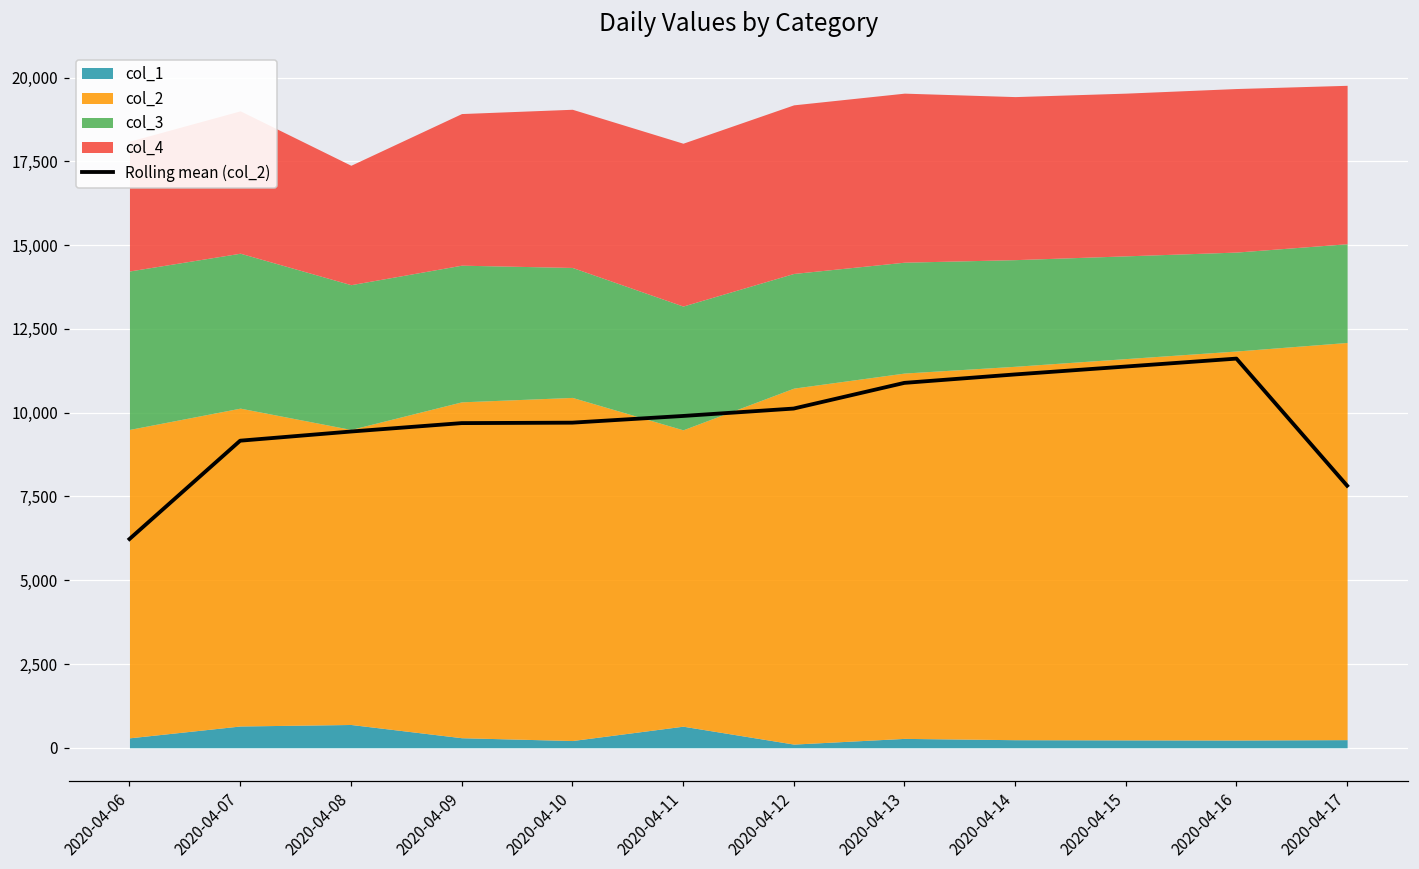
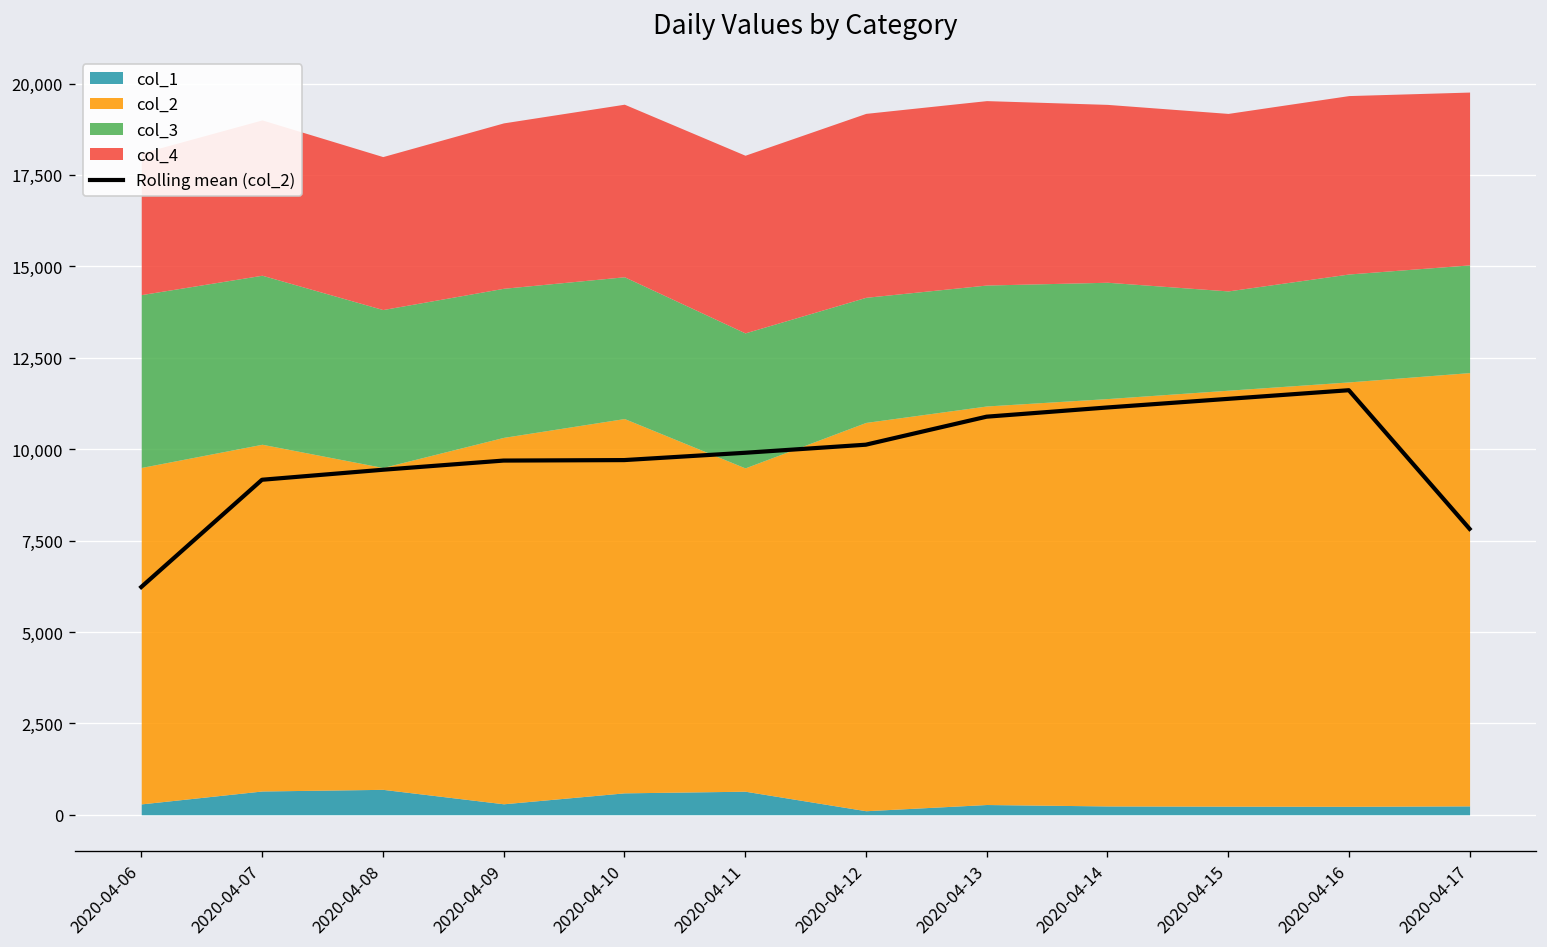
col_4, 2020-04-08: 3,600 -> 4,200
col_1, 2020-04-10: 200 -> 600
col_3, 2020-04-15: 3,100 -> 2,700
